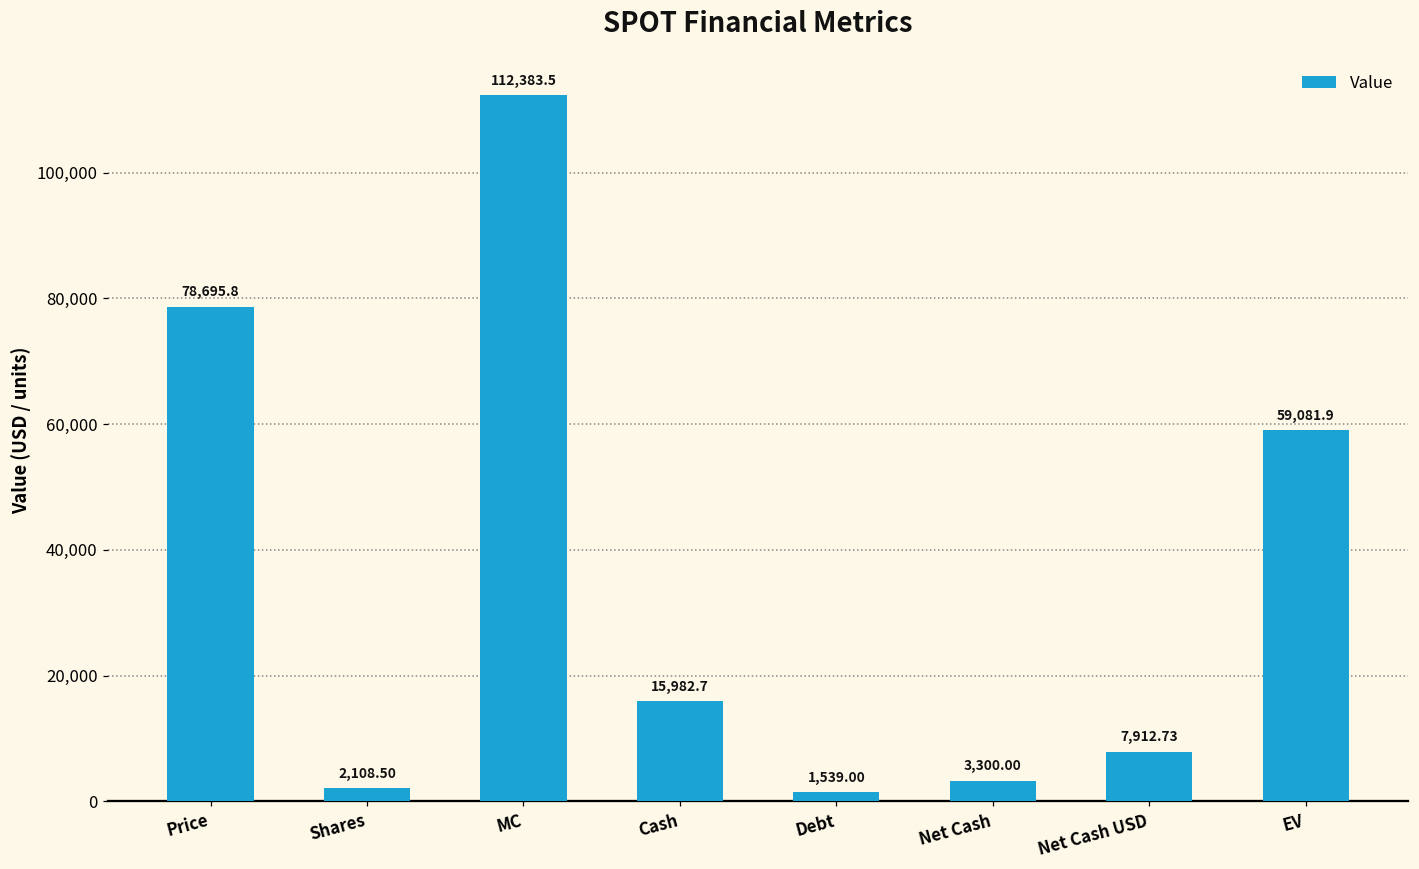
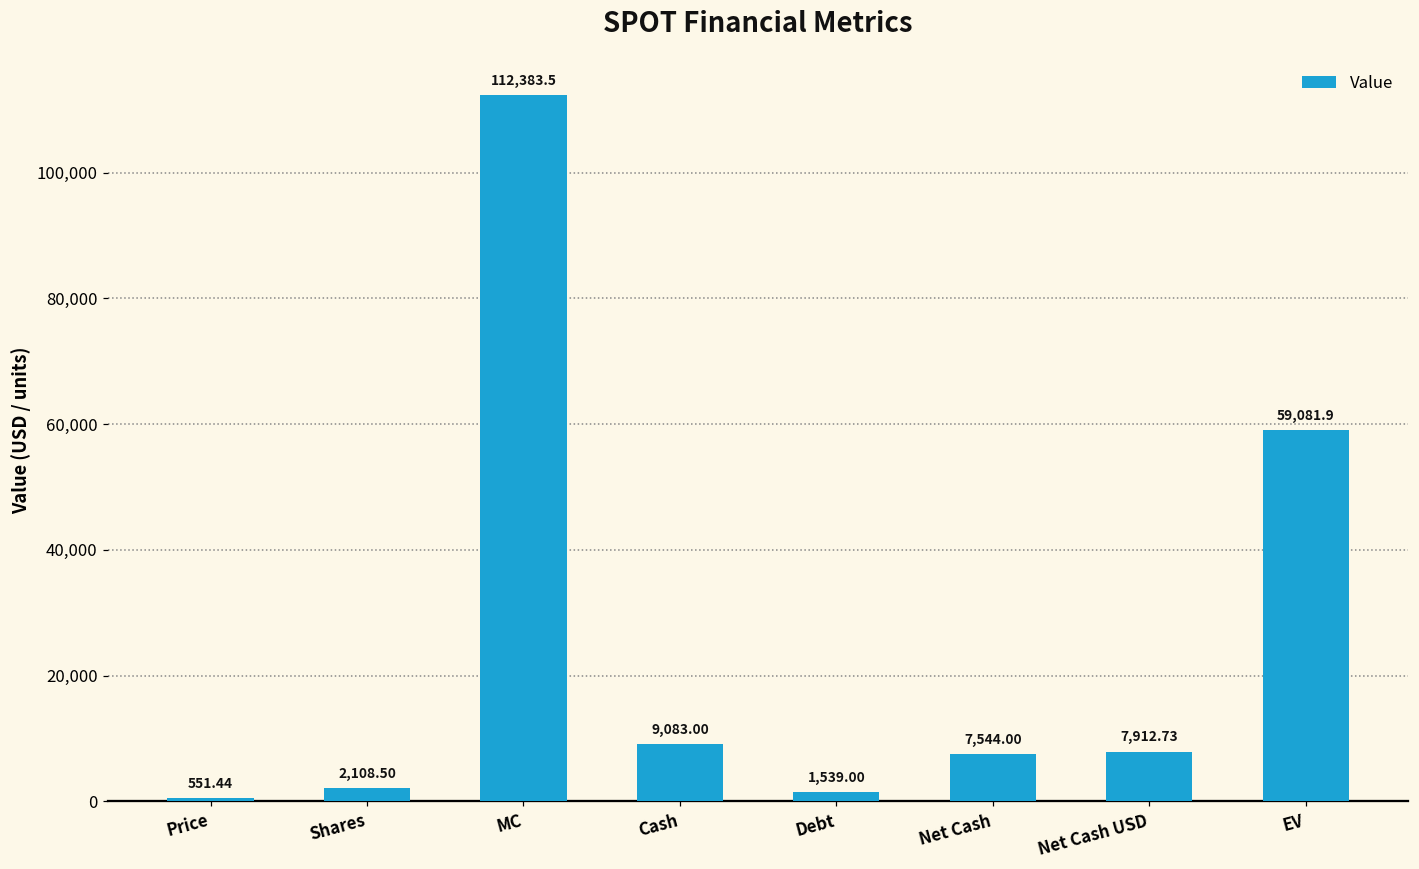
Price: 78,695.8 -> 551.44
Cash: 15,982.7 -> 9,083.00
Net Cash: 3,300.00 -> 7,544.00
